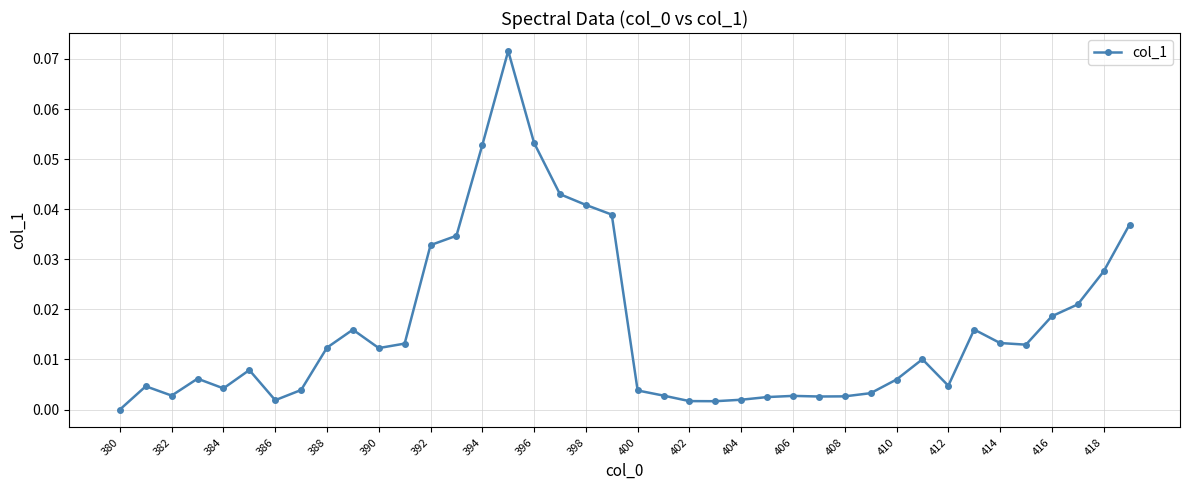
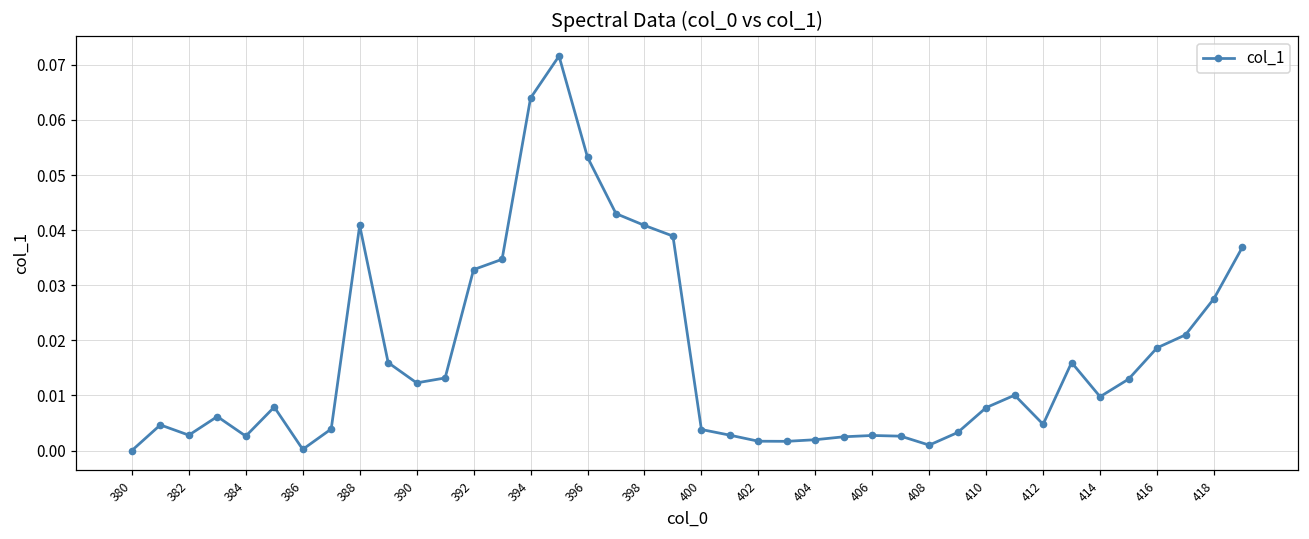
384: 0.004 -> 0.003
386: 0.002 -> 0.000
388: 0.012 -> 0.041
394: 0.053 -> 0.064
408: 0.003 -> 0.001
410: 0.006 -> 0.008
414: 0.013 -> 0.010
